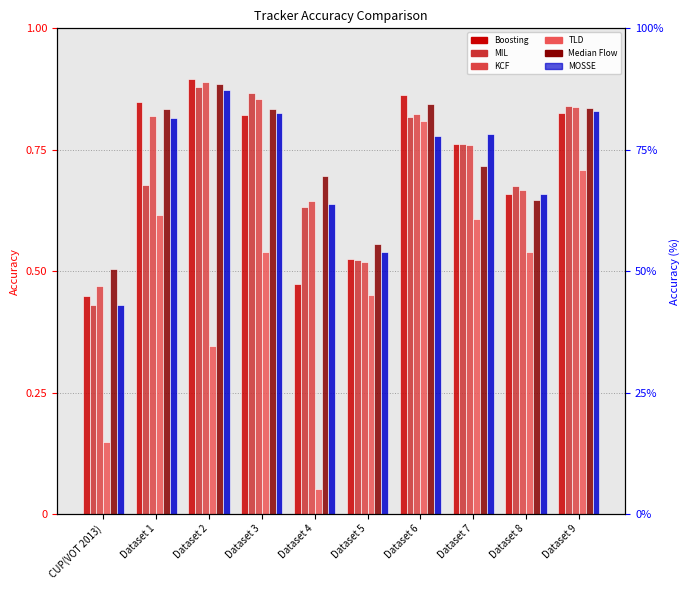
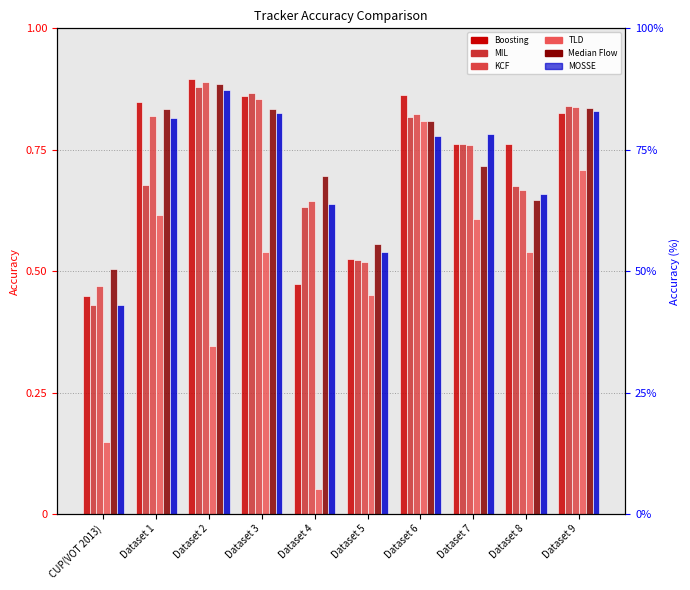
Boosting, Dataset 3: 0.82 -> 0.86
Median Flow, Dataset 6: 0.85 -> 0.81
Boosting, Dataset 8: 0.66 -> 0.76
